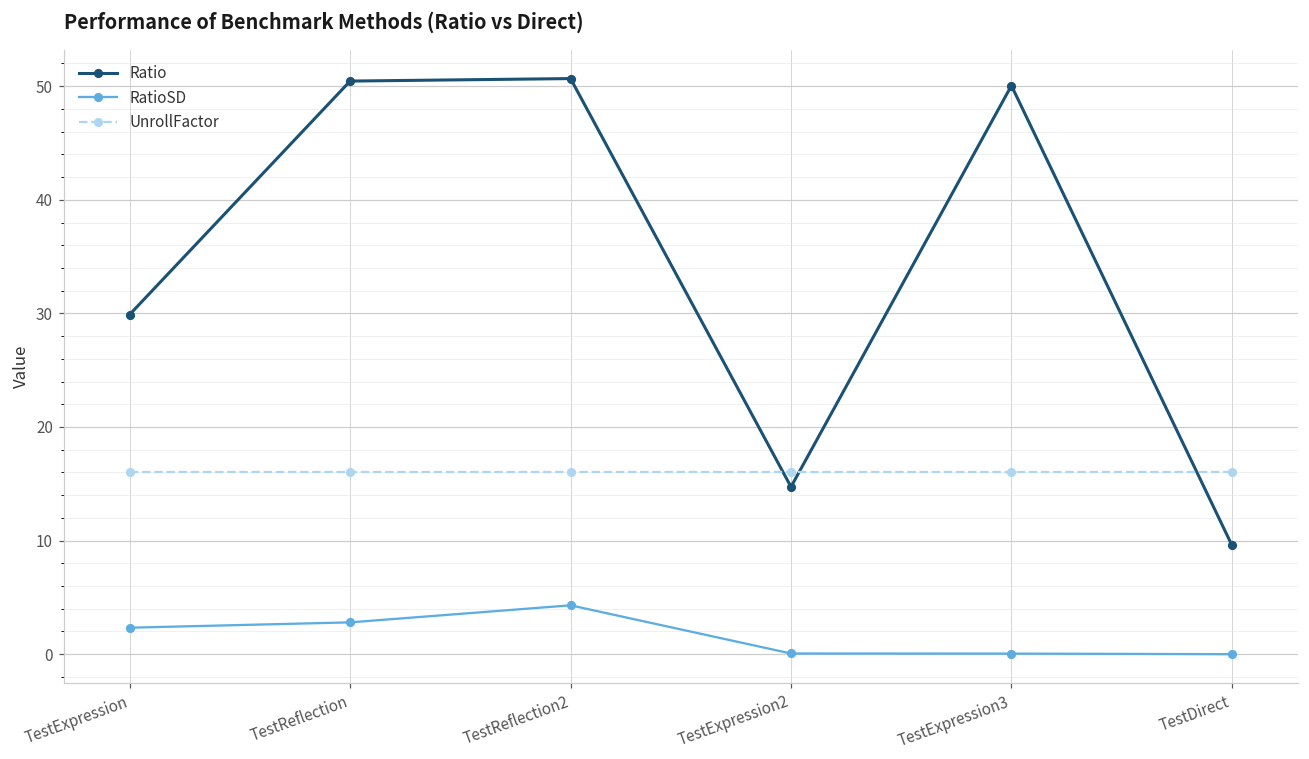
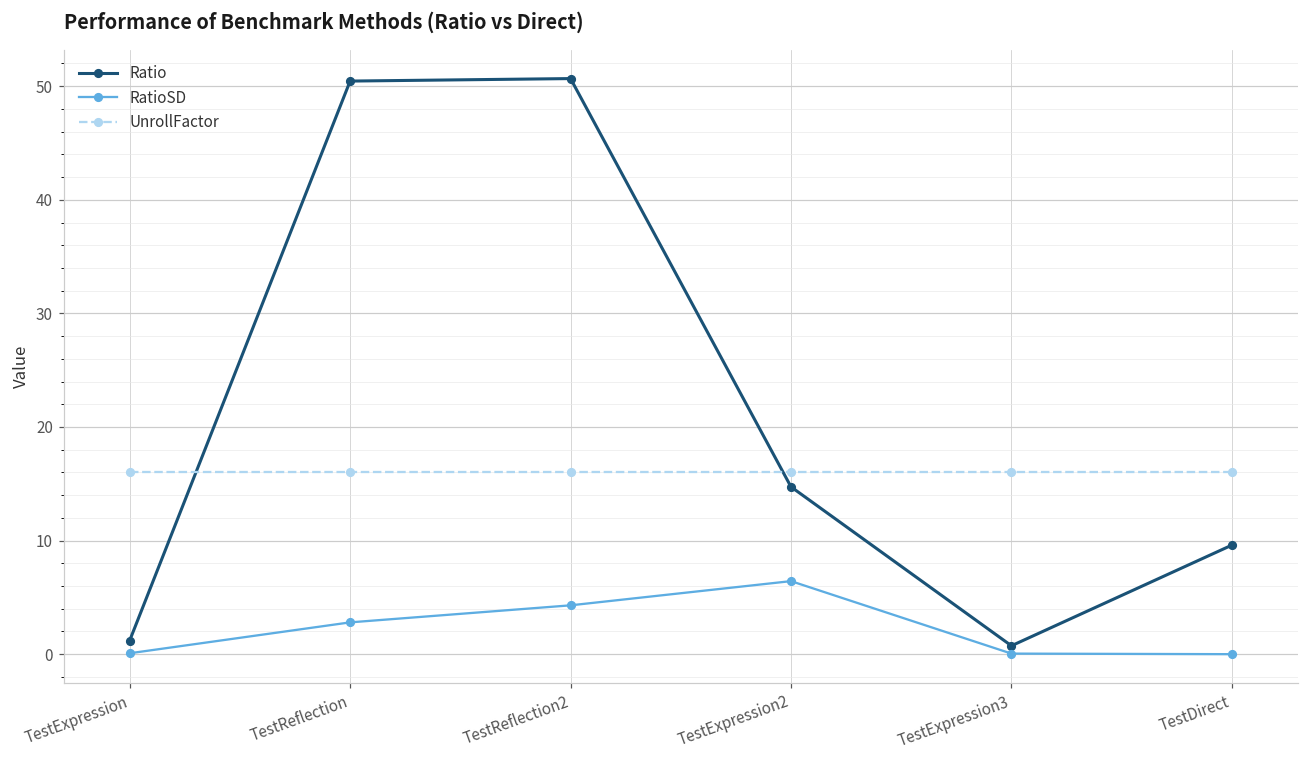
Ratio, TestExpression: 29.9 -> 1.2
RatioSD, TestExpression: 2.3 -> 0.1
RatioSD, TestExpression2: 0.1 -> 6.4
Ratio, TestExpression3: 50.1 -> 0.7
